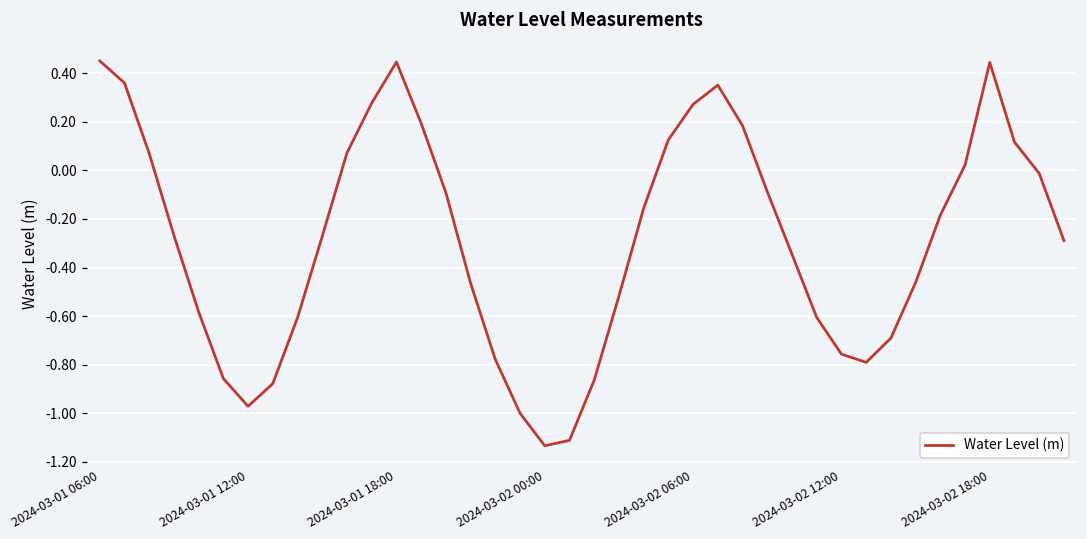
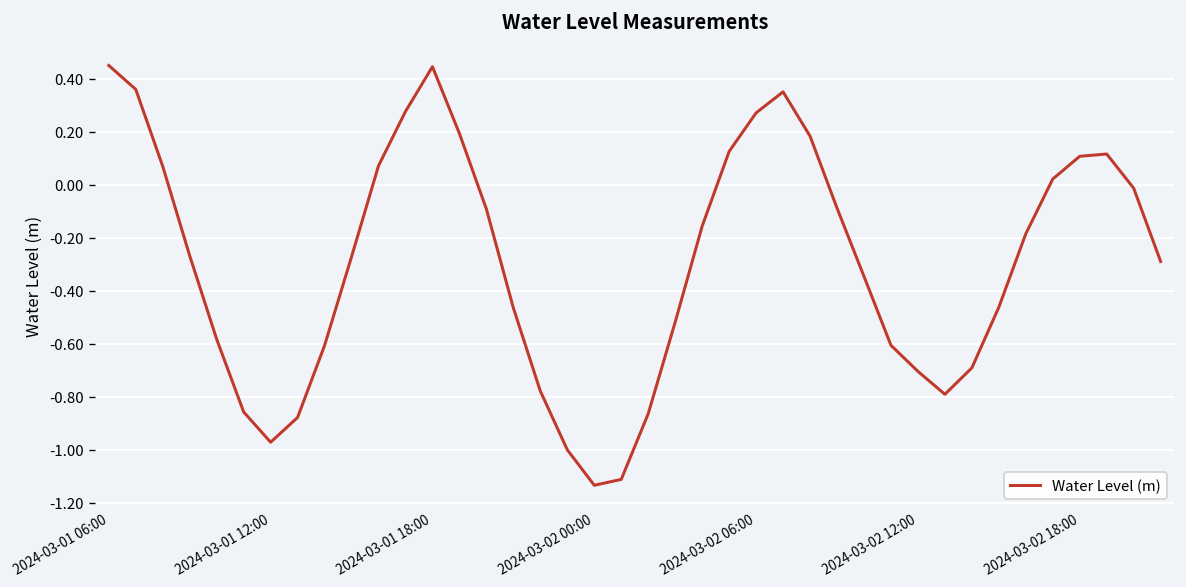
2024-03-02 12:00: -0.76 -> -0.70
2024-03-02 18:00: 0.44 -> 0.11
